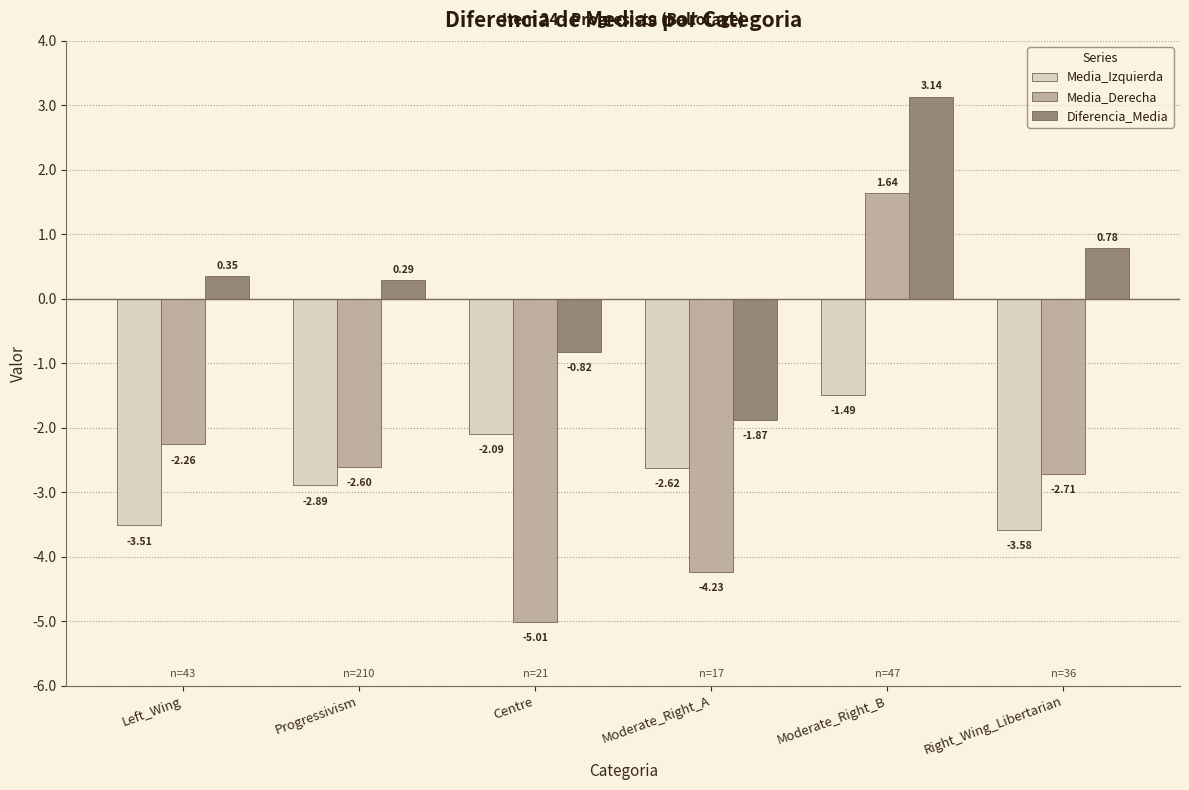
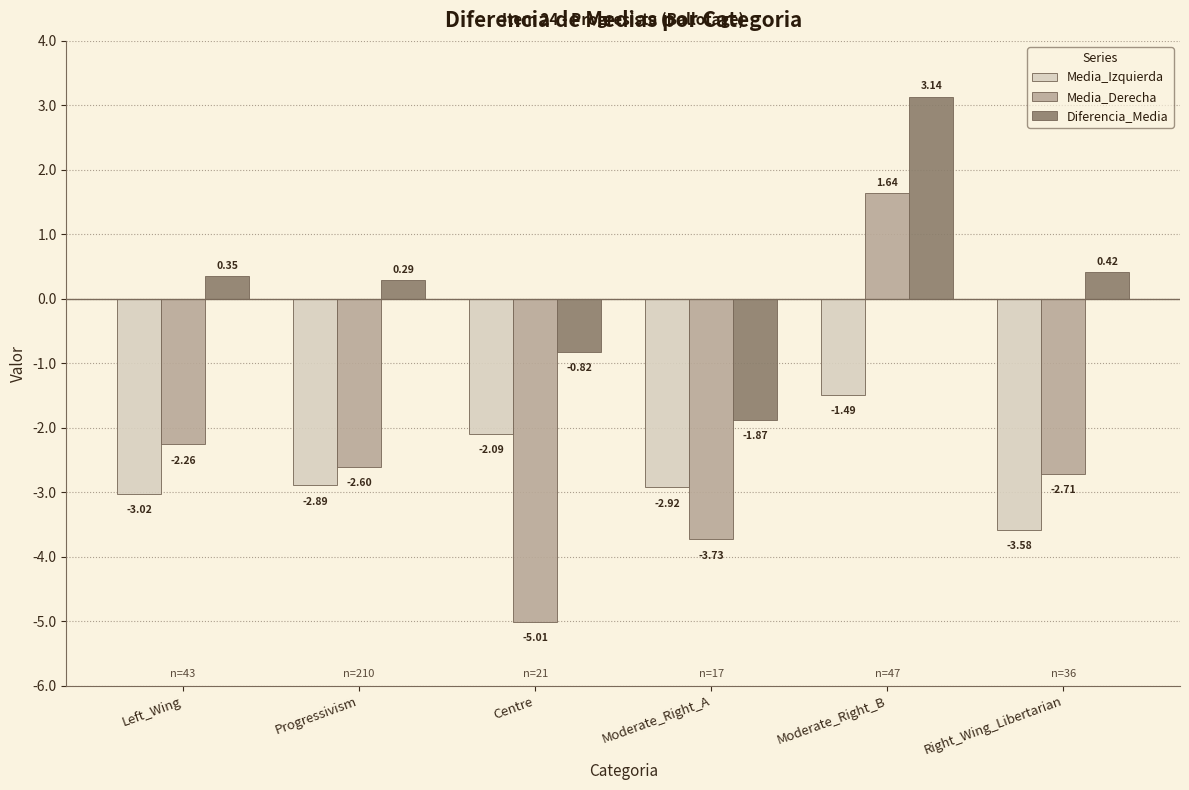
Media_Izquierda, Left_Wing: -3.51 -> -3.02
Media_Izquierda, Moderate_Right_A: -2.62 -> -2.92
Media_Derecha, Moderate_Right_A: -4.23 -> -3.73
Diferencia_Media, Right_Wing_Libertarian: 0.78 -> 0.42
